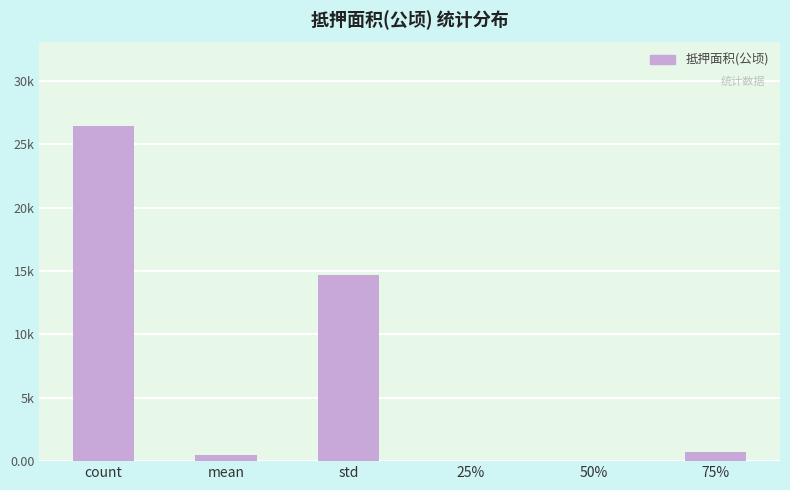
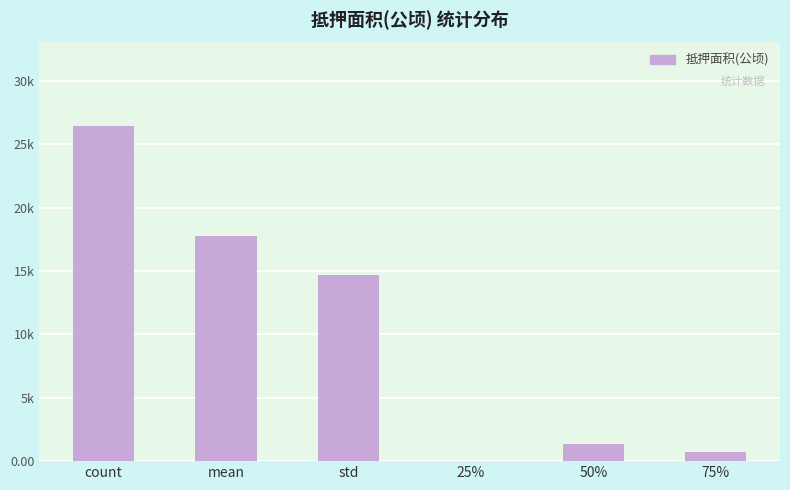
mean: 500 -> 17800
50%: 0 -> 1400
